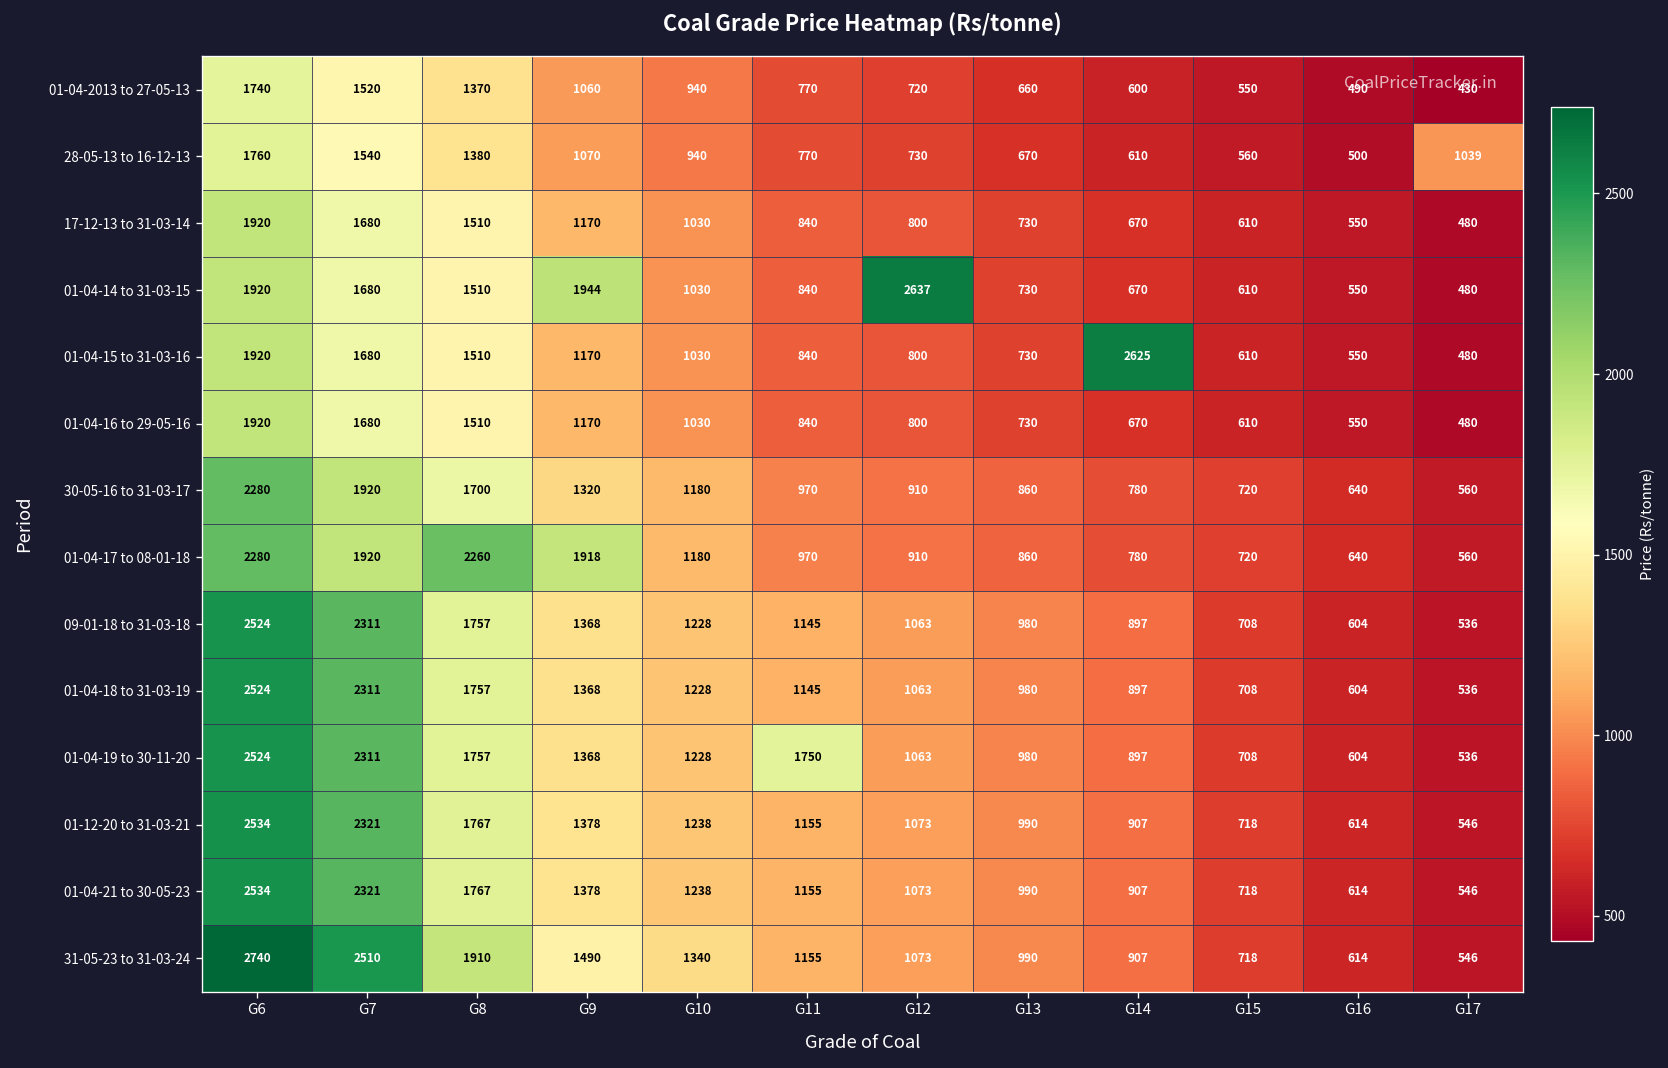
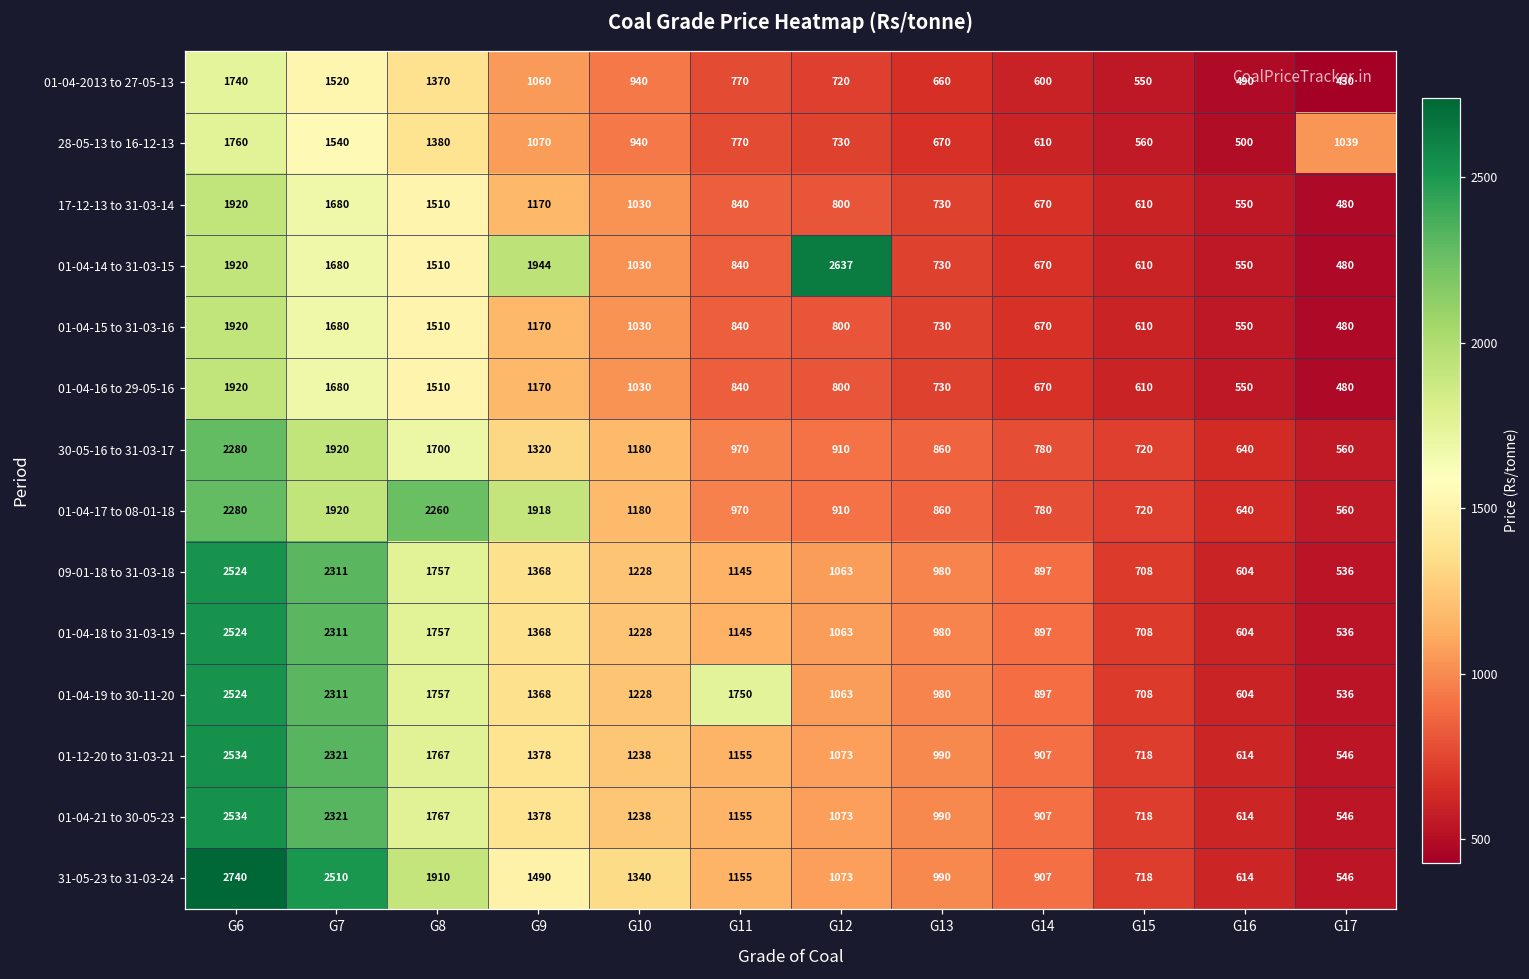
01-04-15 to 31-03-16, G14: 2625 -> 670
